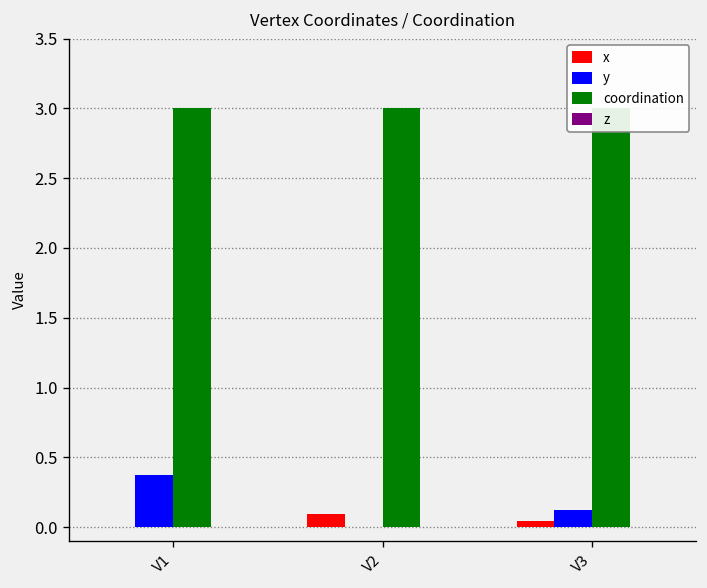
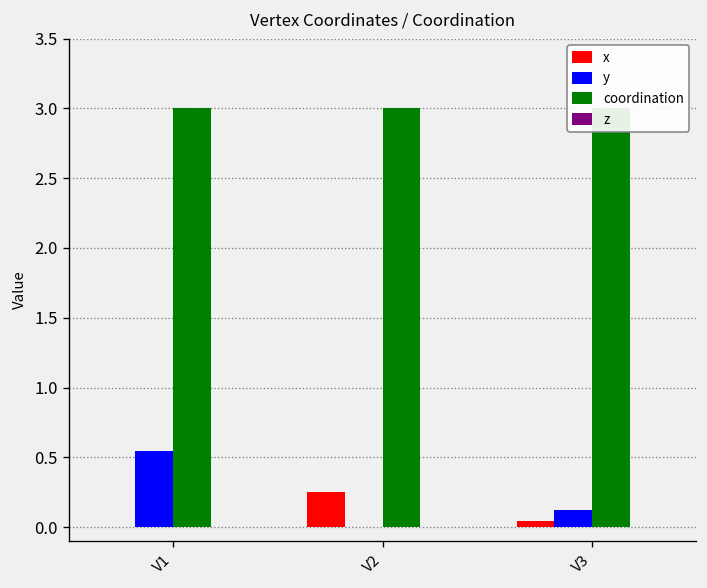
y, V1: 0.38 -> 0.54
x, V2: 0.10 -> 0.26
